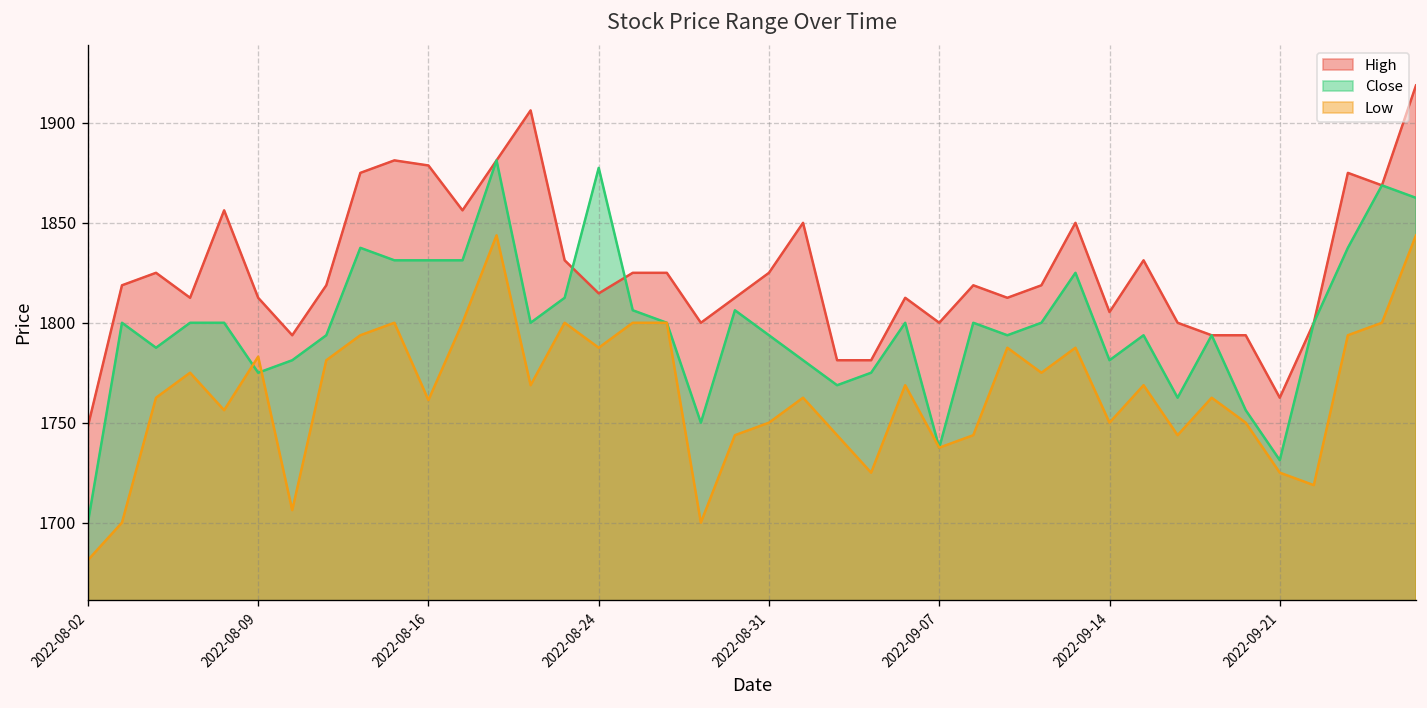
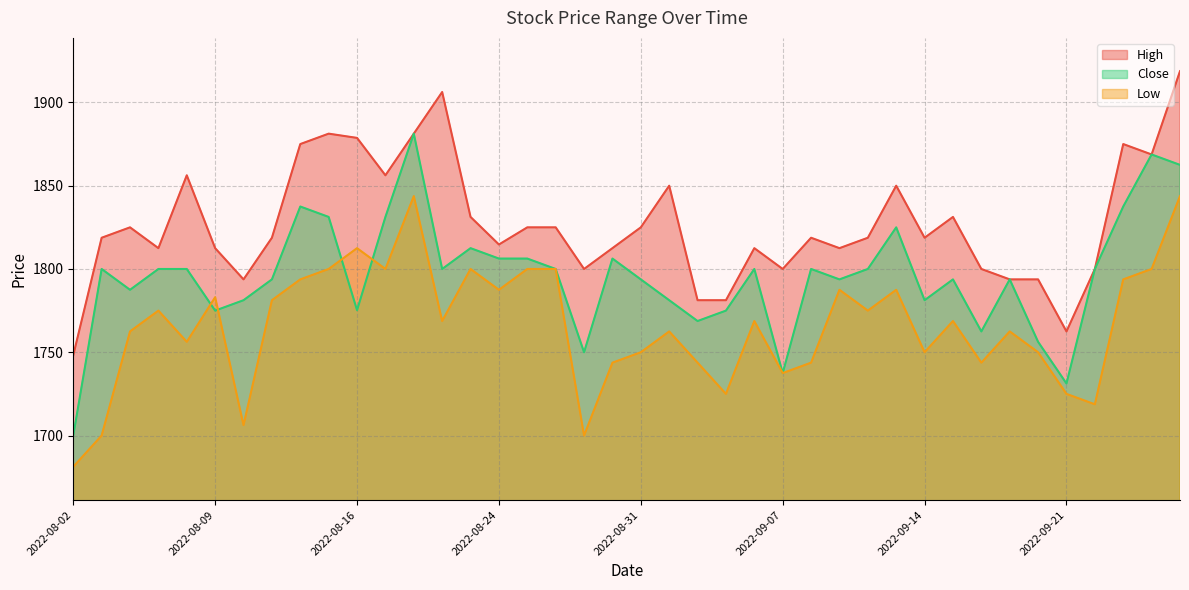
Close, 2022-08-16: 1831 -> 1775
Low, 2022-08-16: 1761 -> 1813
Close, 2022-08-24: 1878 -> 1806
High, 2022-09-14: 1805 -> 1819
